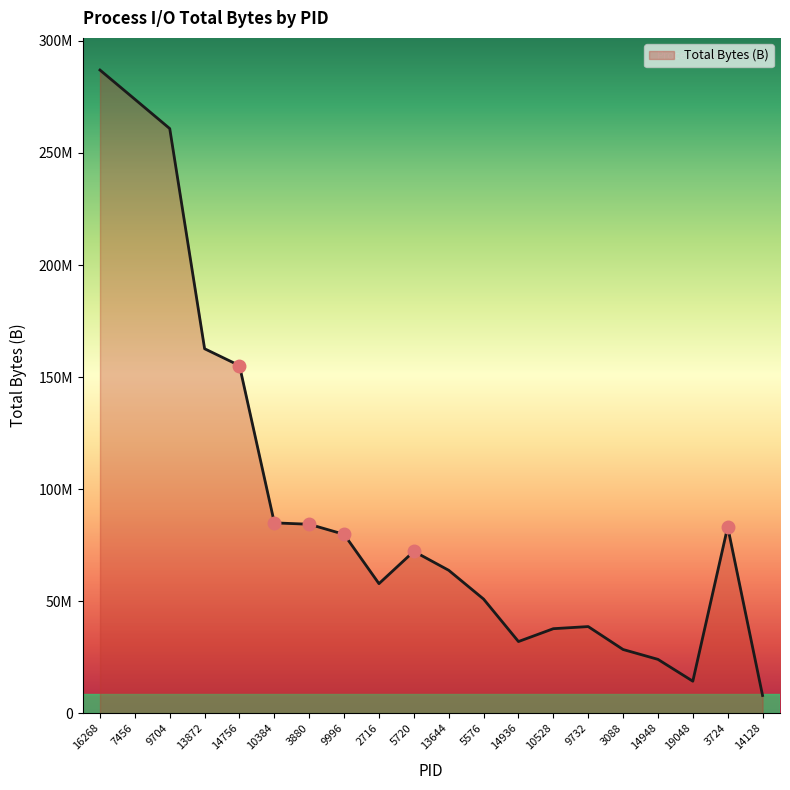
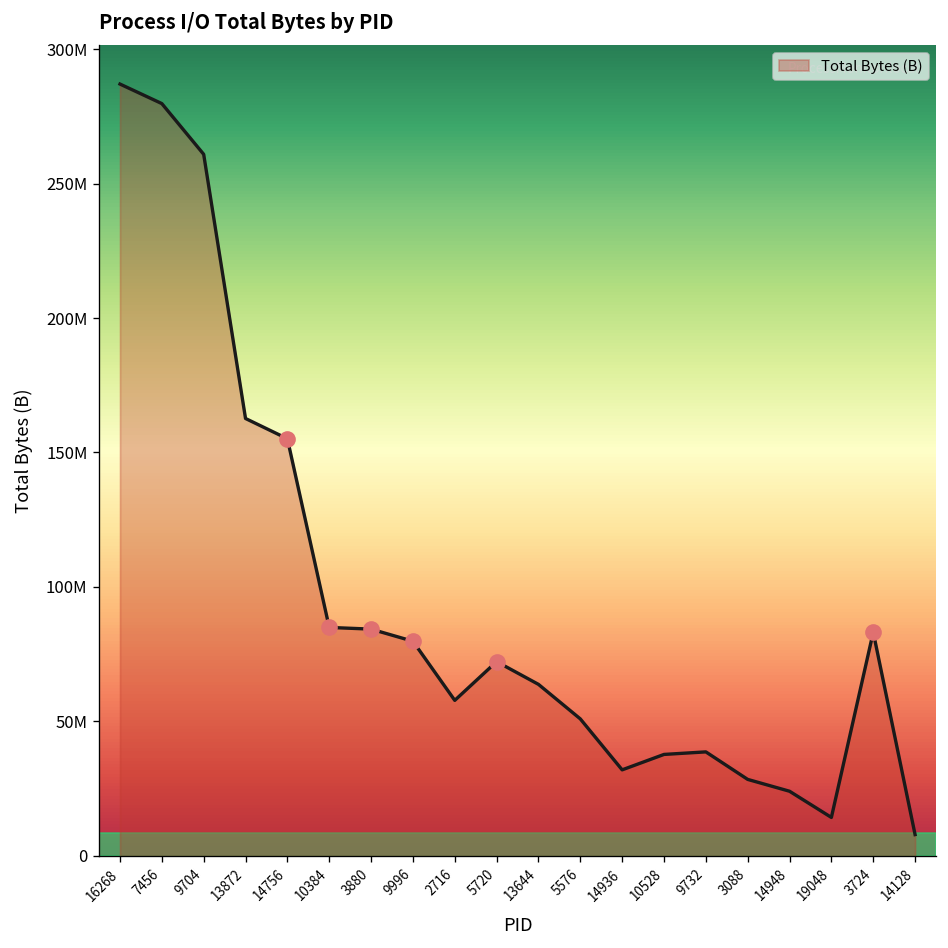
Total Bytes (B), 7456: 274000000 -> 280000000
